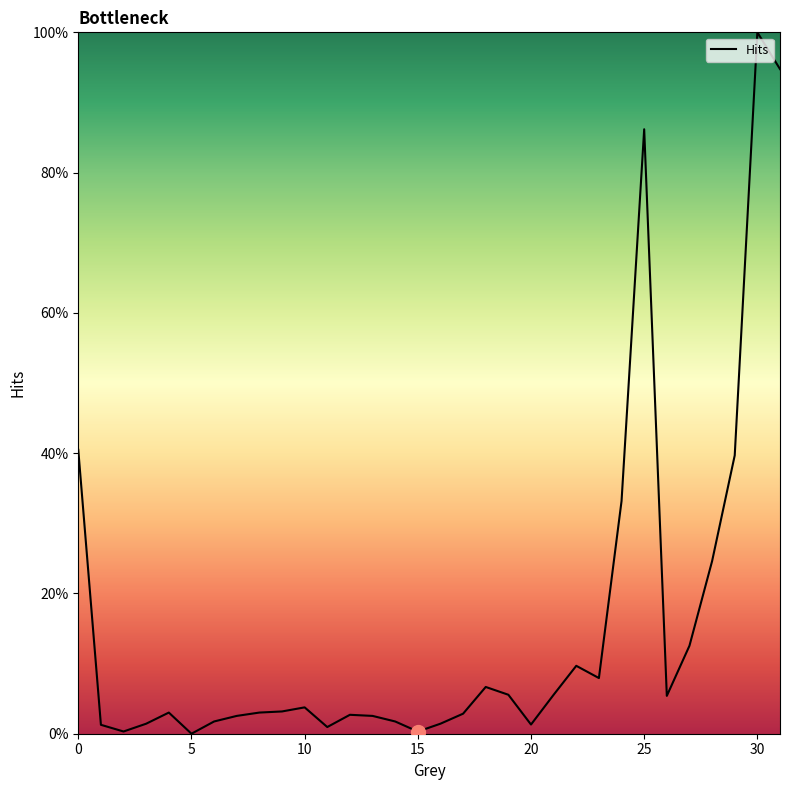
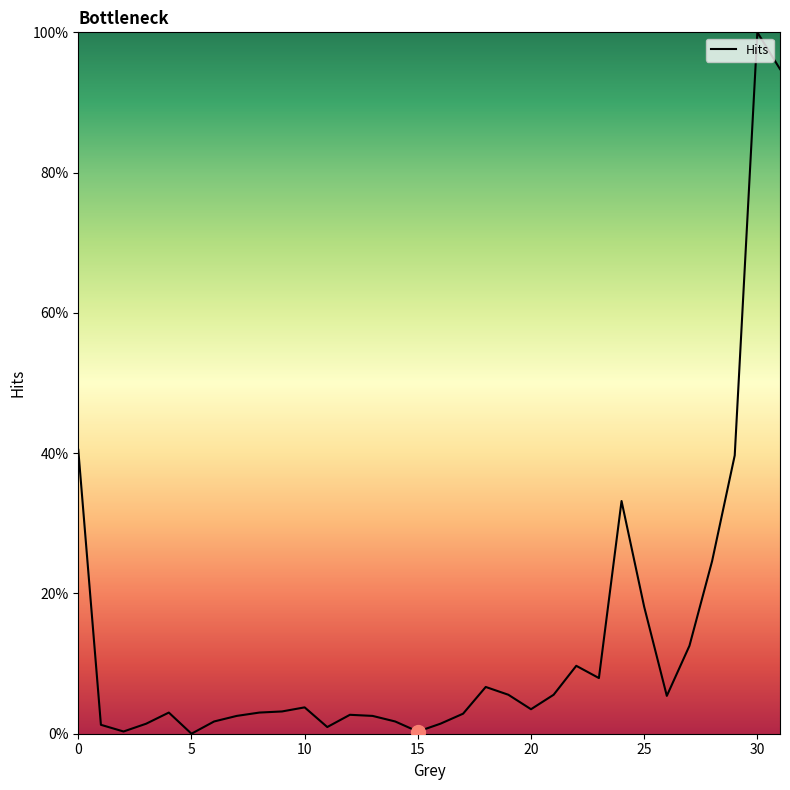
Hits, 20: 1% -> 3%
Hits, 25: 86% -> 18%
